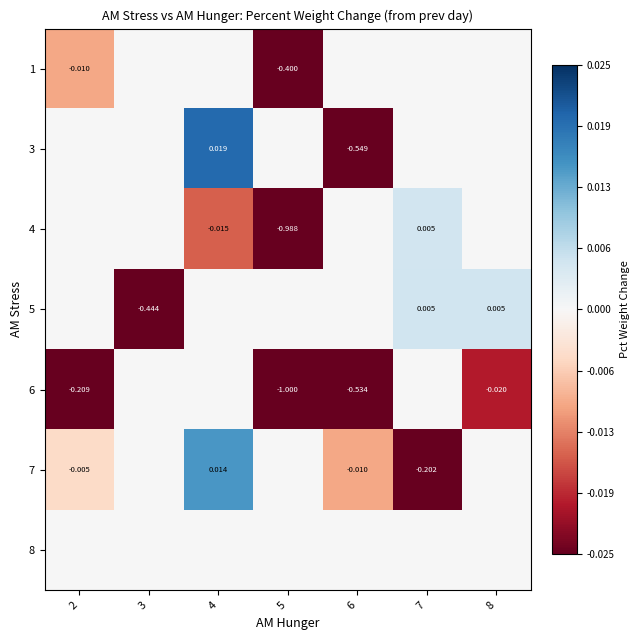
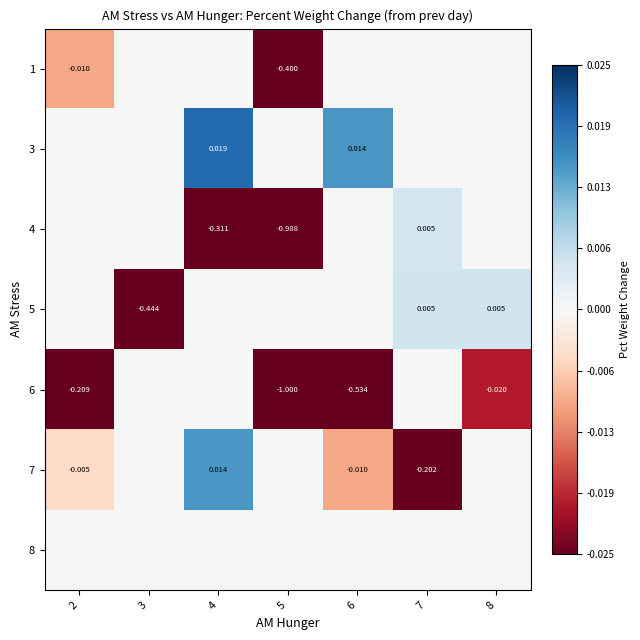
3, 6: -0.549 -> 0.014
4, 4: -0.015 -> -0.311
